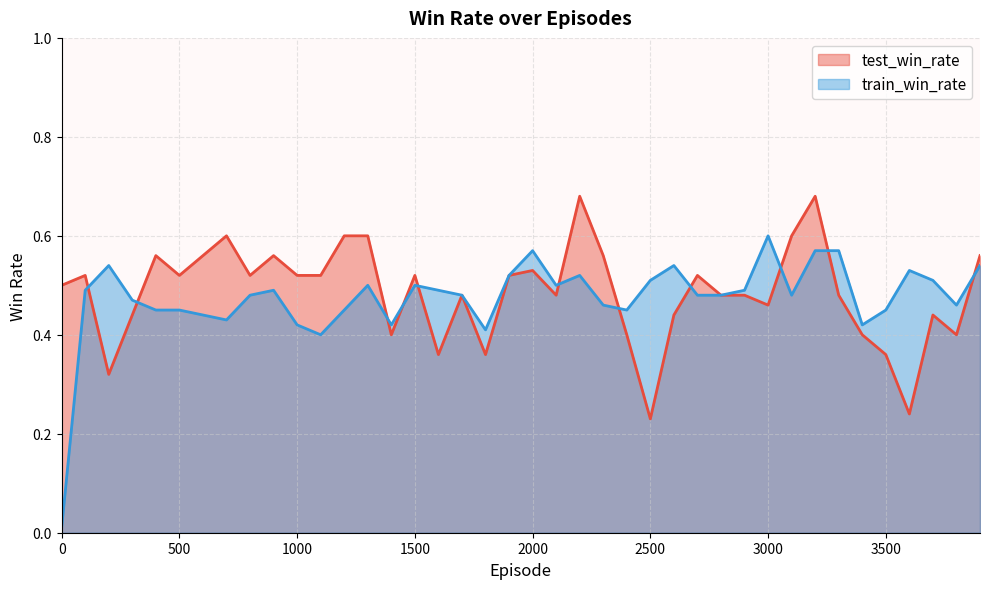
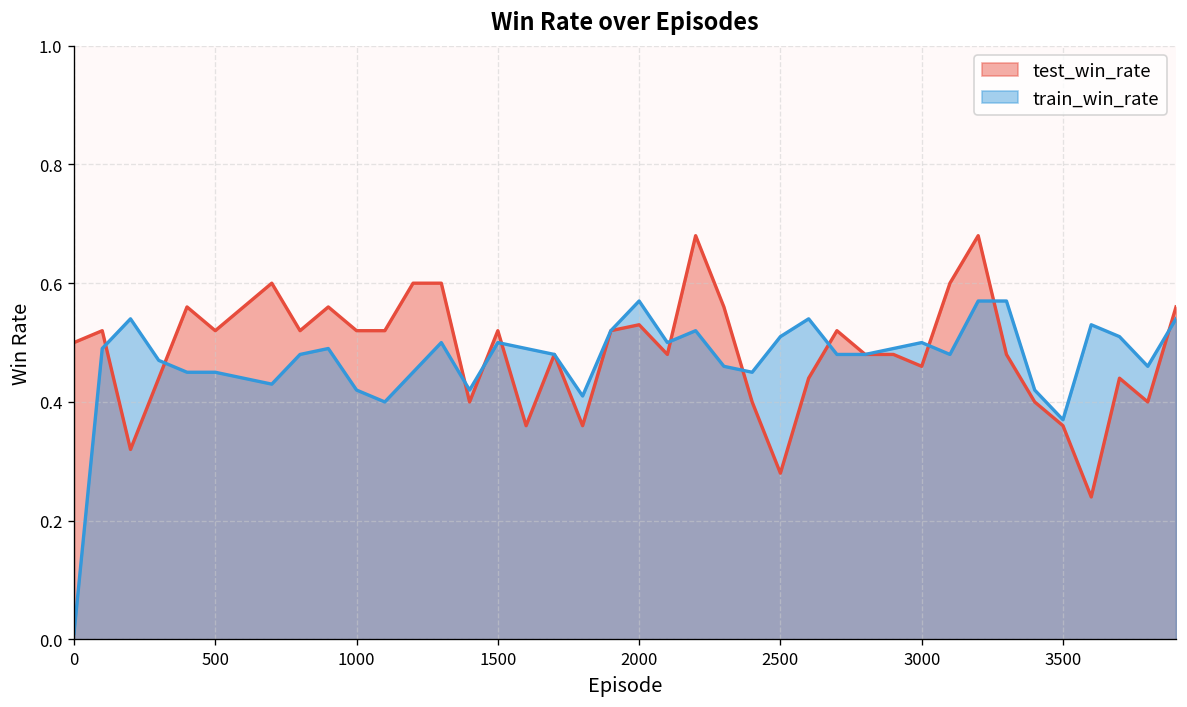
test_win_rate, 2500: 0.23 -> 0.28
train_win_rate, 3000: 0.6 -> 0.5
train_win_rate, 3500: 0.45 -> 0.37
